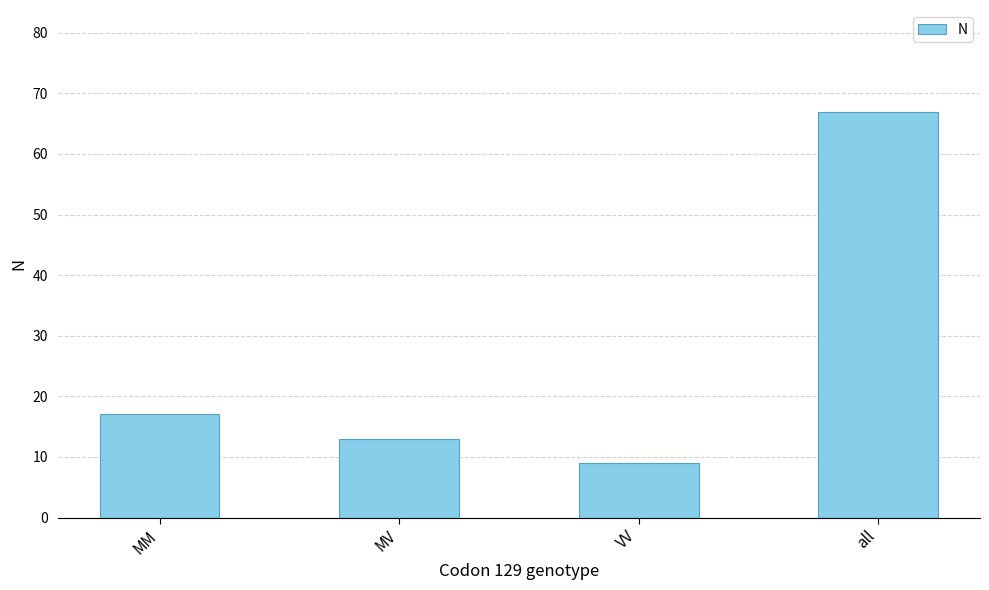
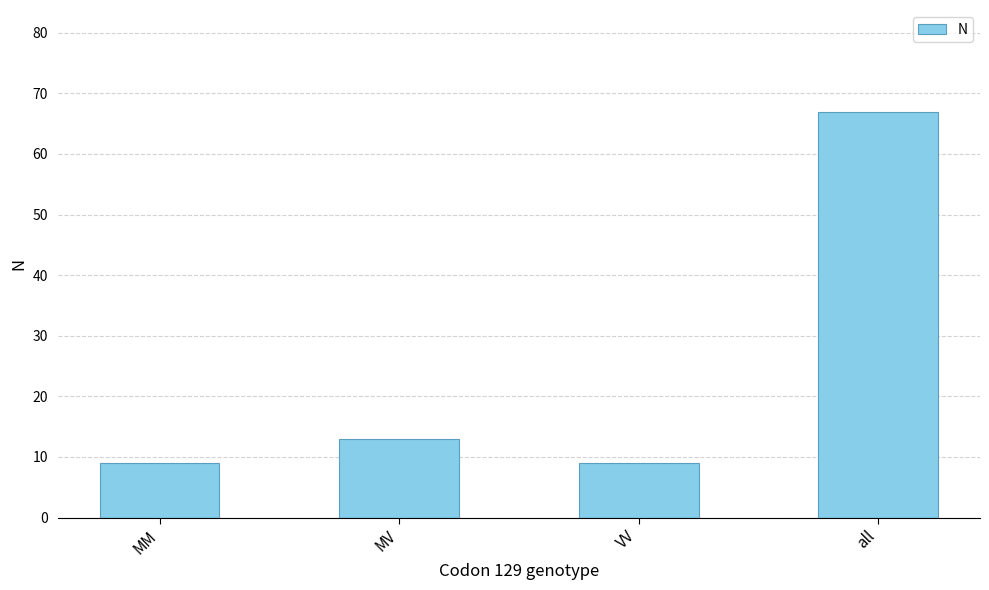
MM: 17 -> 9
